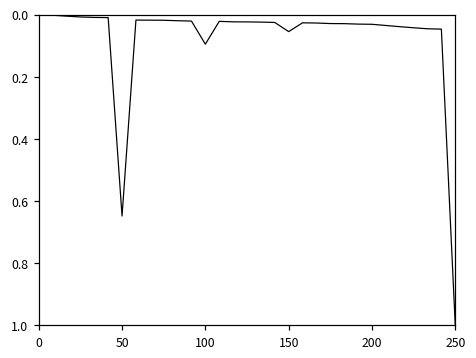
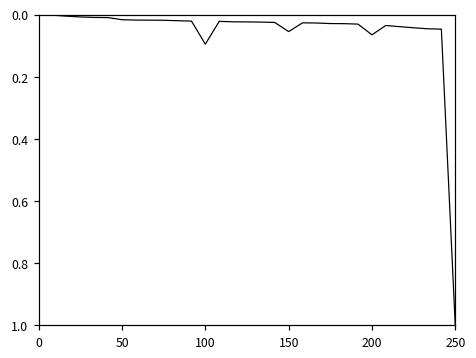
50: 0.65 -> 0.02
200: 0.03 -> 0.06
